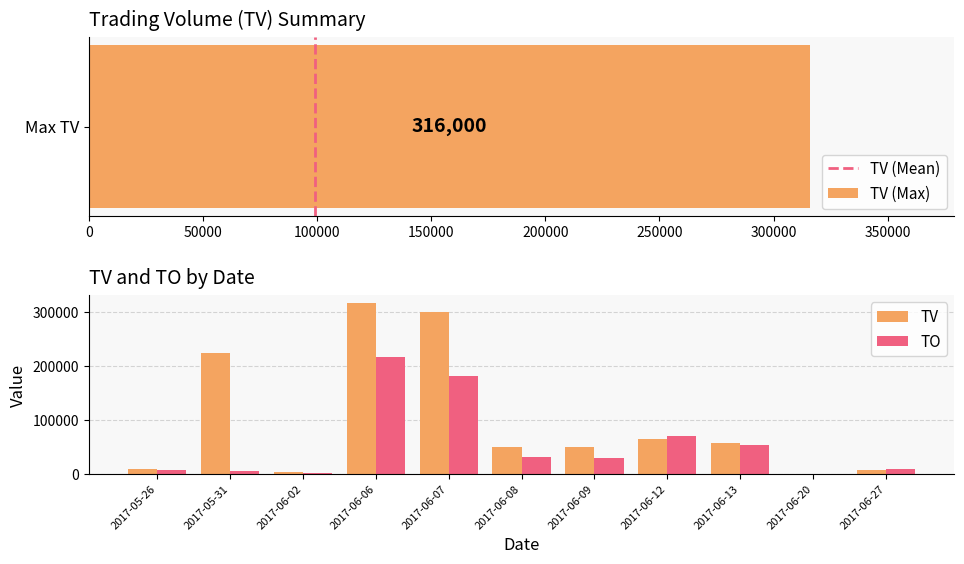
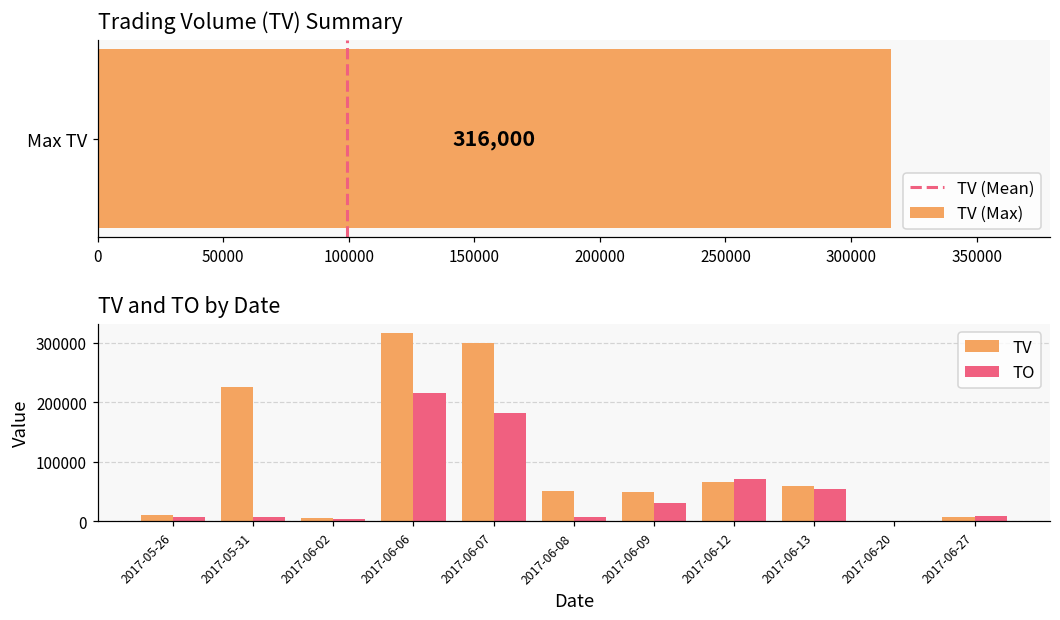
TV and TO by Date, TO, 2017-06-08: 30000 -> 10000
